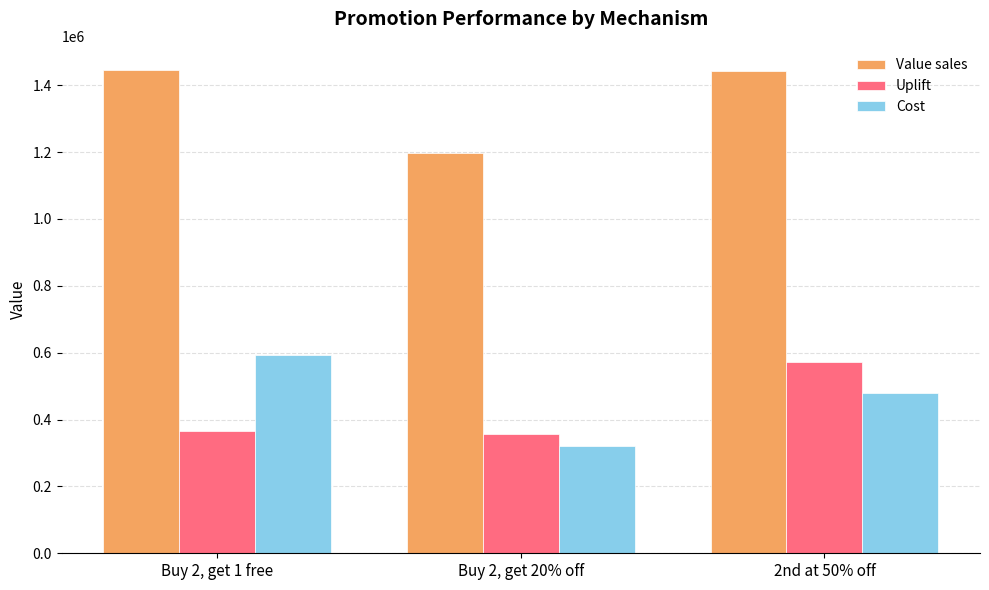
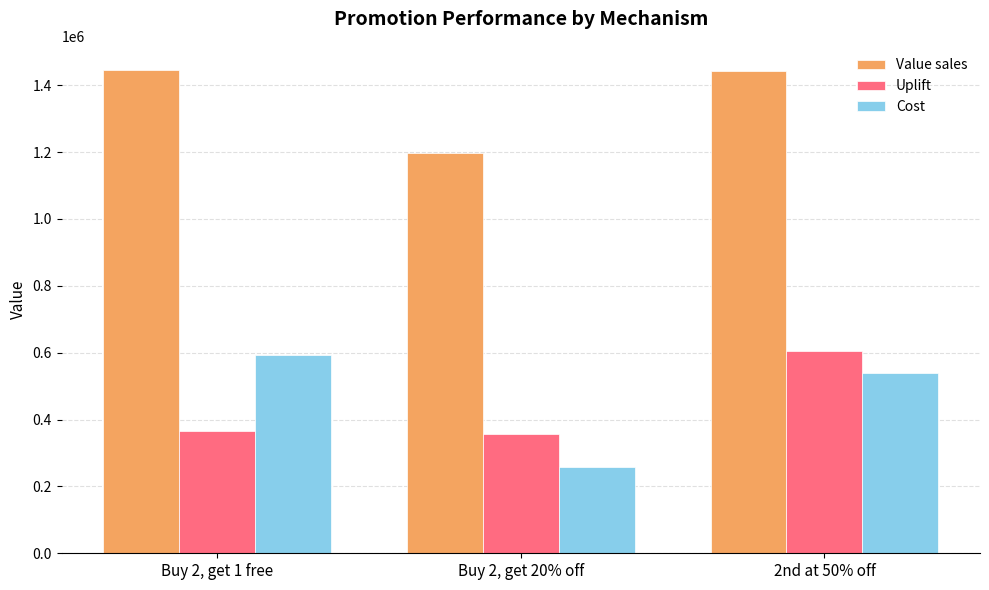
Cost, Buy 2, get 20% off: 320000 -> 260000
Uplift, 2nd at 50% off: 570000 -> 610000
Cost, 2nd at 50% off: 480000 -> 540000
